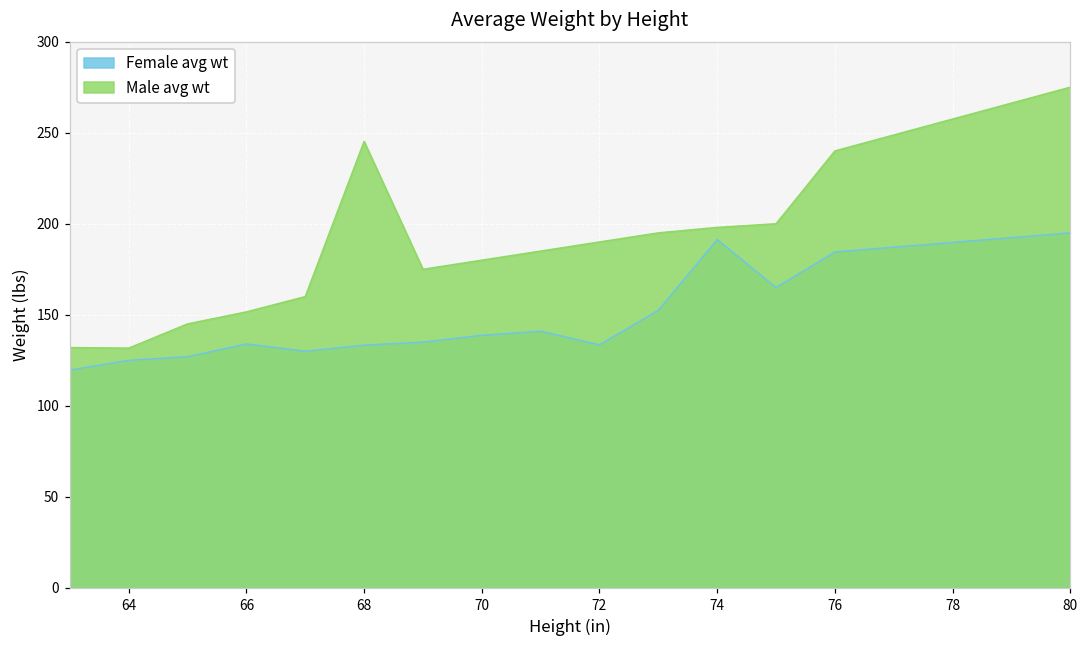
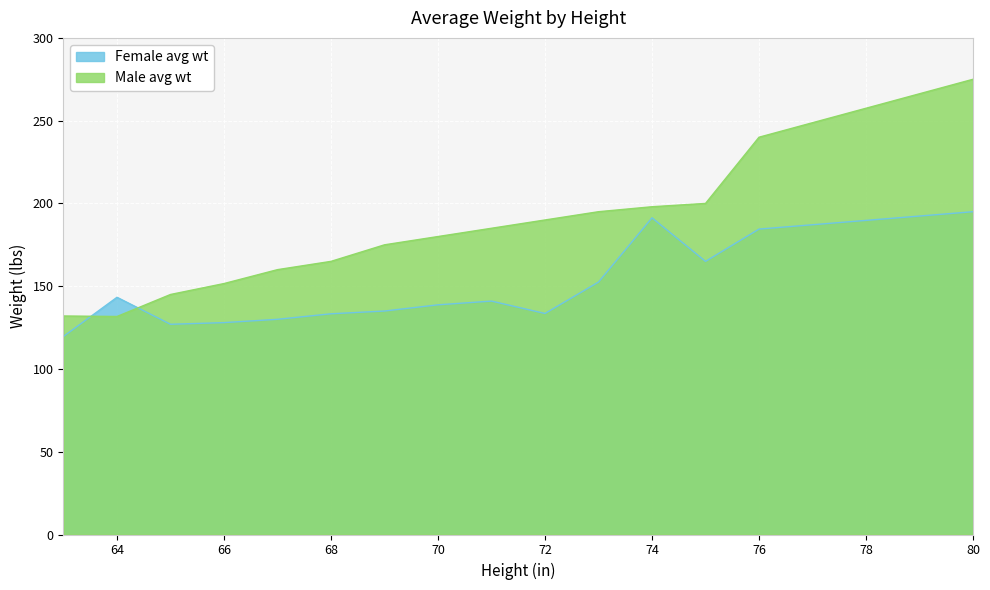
Female avg wt, 64: 125 -> 143
Female avg wt, 66: 134 -> 128
Male avg wt, 68: 245 -> 165
